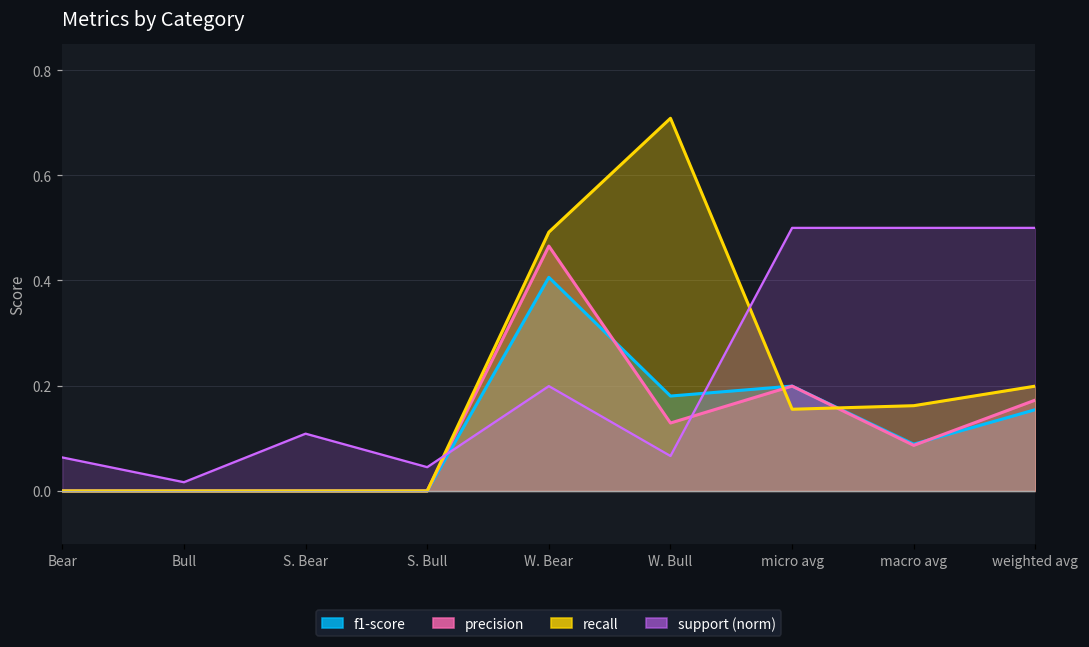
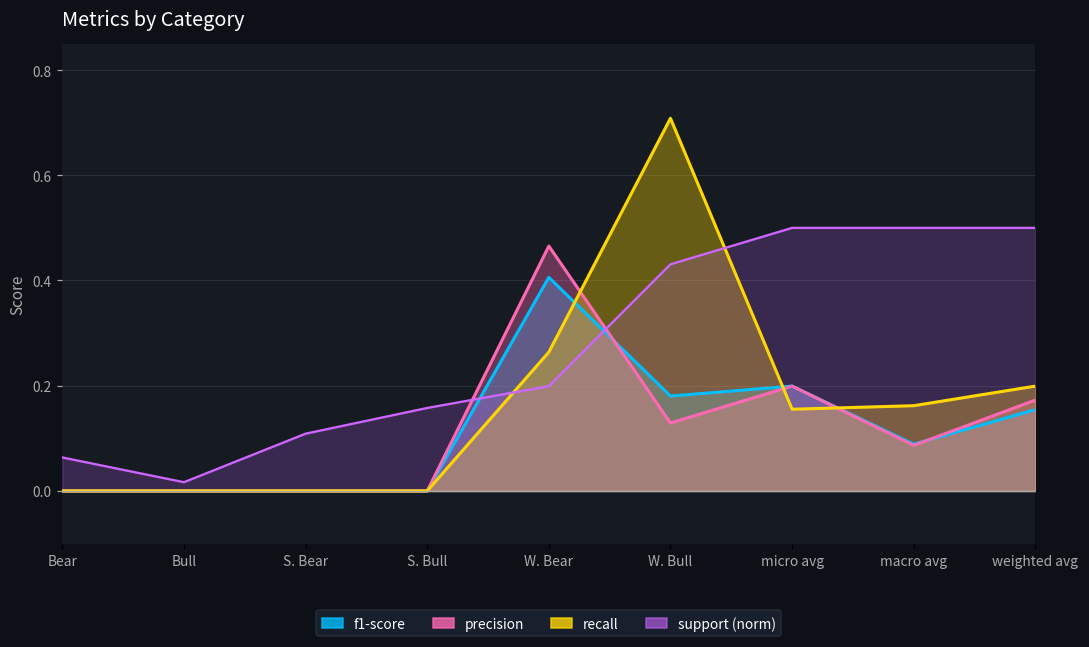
support (norm), S. Bull: 0.05 -> 0.16
recall, W. Bear: 0.49 -> 0.26
support (norm), W. Bull: 0.07 -> 0.43
